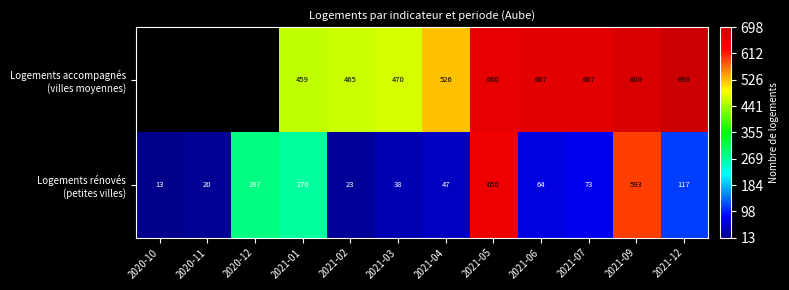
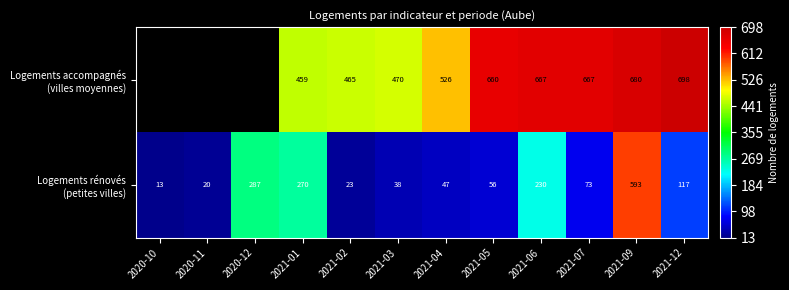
Logements rénovés (petites villes), 2021-05: 650 -> 56
Logements rénovés (petites villes), 2021-06: 64 -> 230
